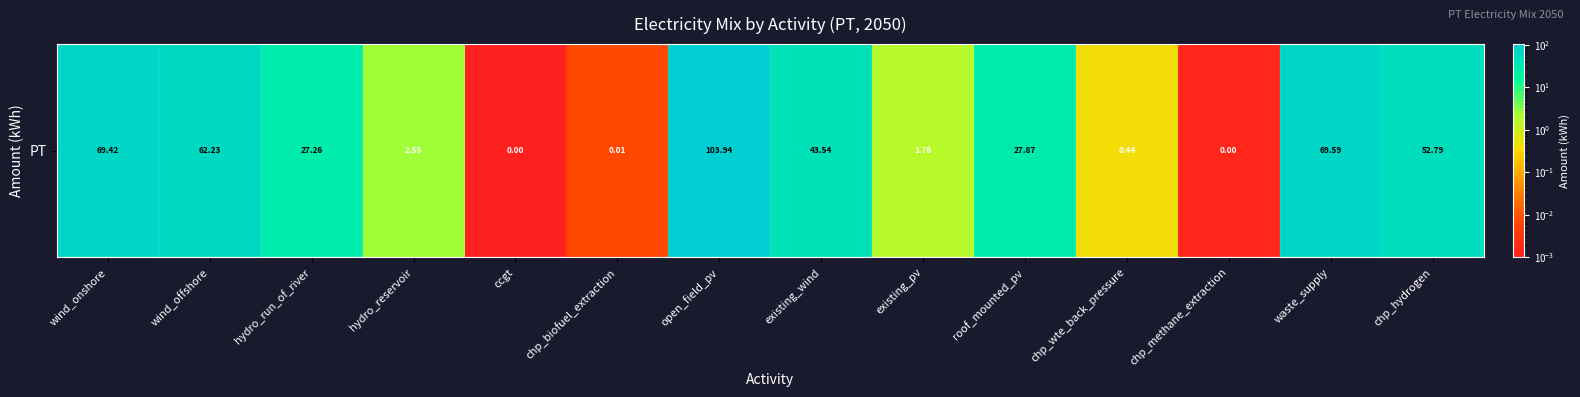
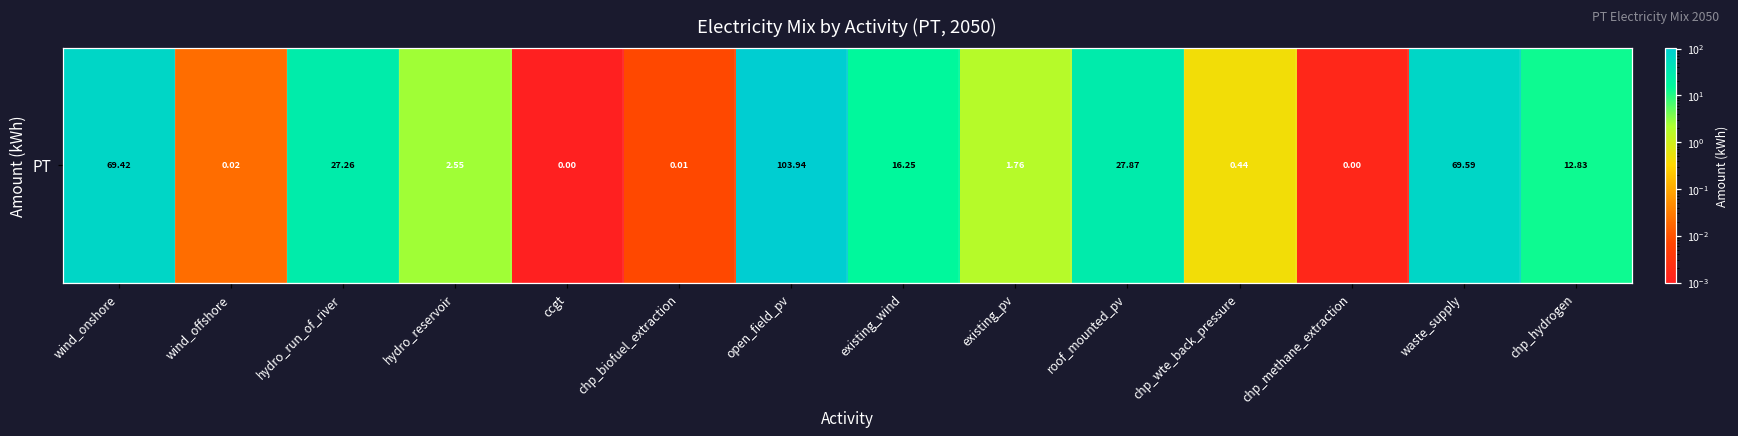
PT, wind_offshore: 62.23 -> 0.02
PT, existing_wind: 43.54 -> 16.25
PT, chp_hydrogen: 52.79 -> 12.83
